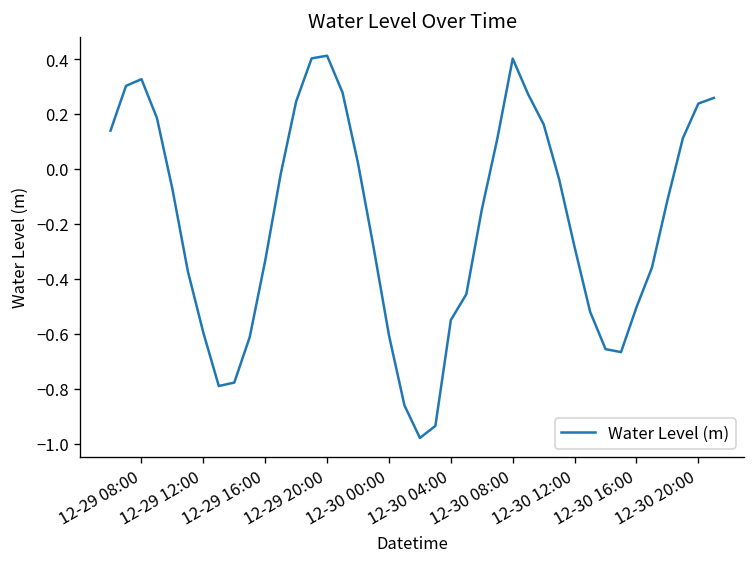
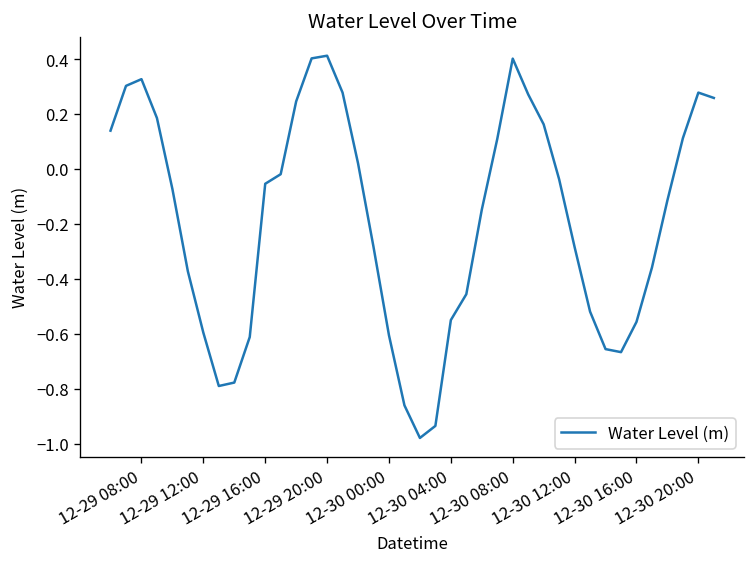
12-29 16:00: -0.33 -> -0.05
12-30 16:00: -0.50 -> -0.56
12-30 20:00: 0.24 -> 0.28
